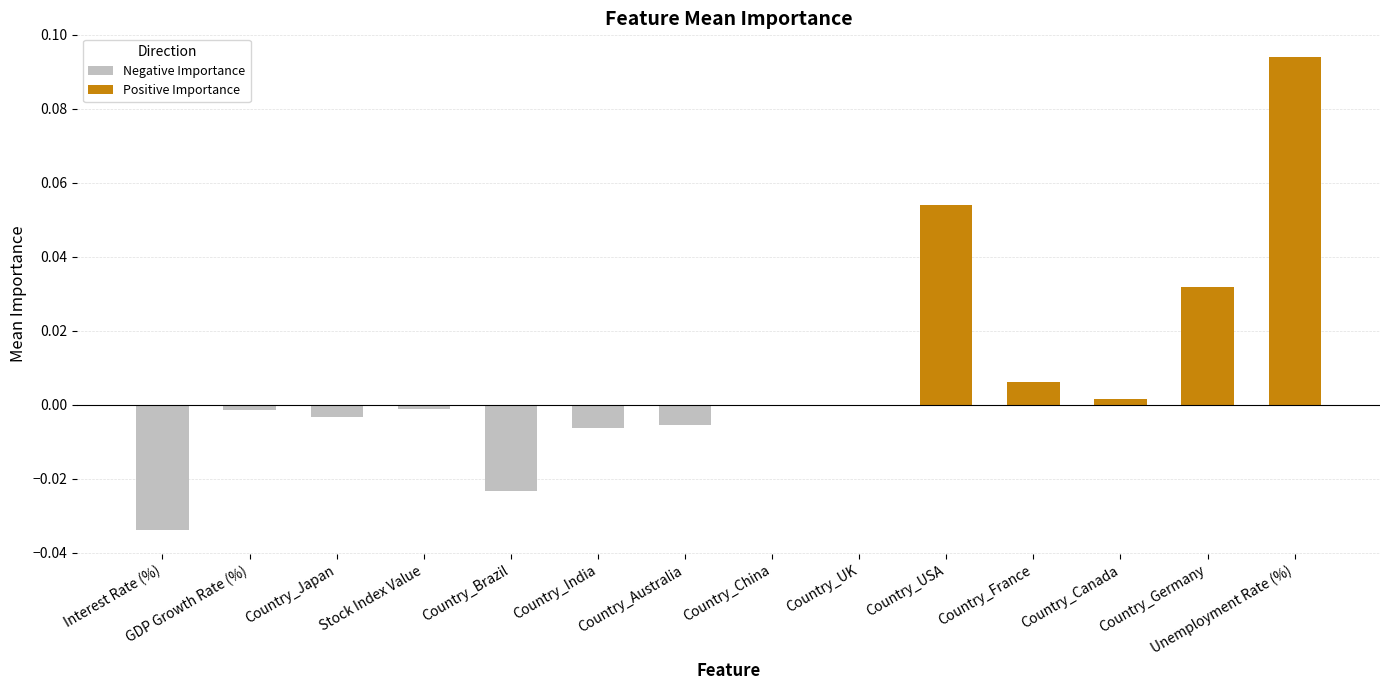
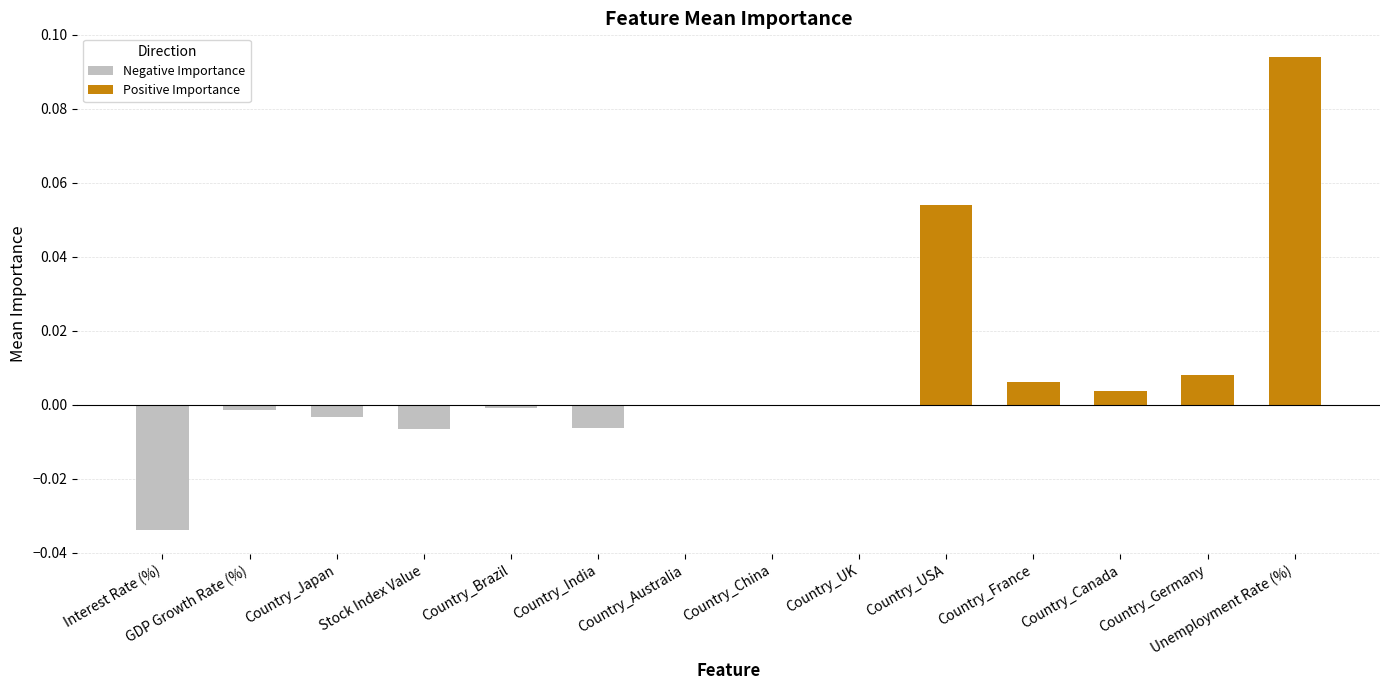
Stock Index Value: -0.001 -> -0.007
Country_Brazil: -0.023 -> -0.001
Country_Australia: -0.006 -> 0.000
Country_Canada: 0.002 -> 0.004
Country_Germany: 0.032 -> 0.008
